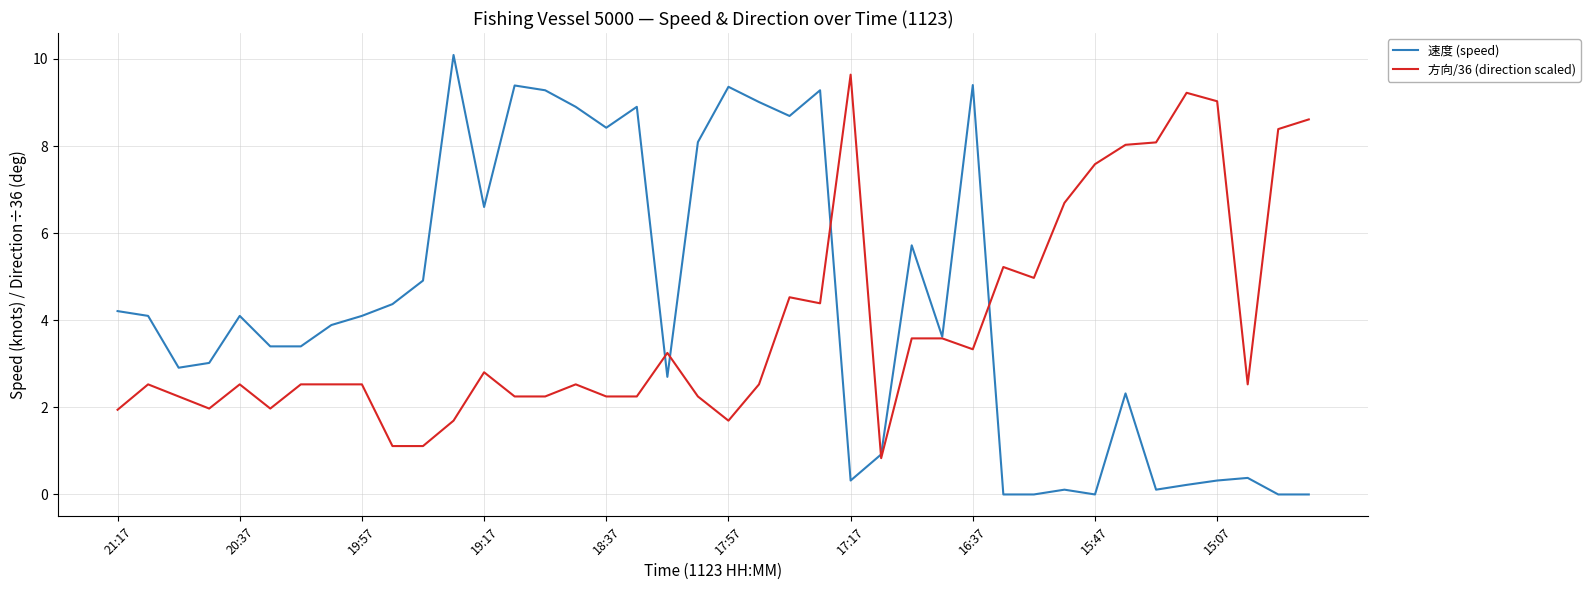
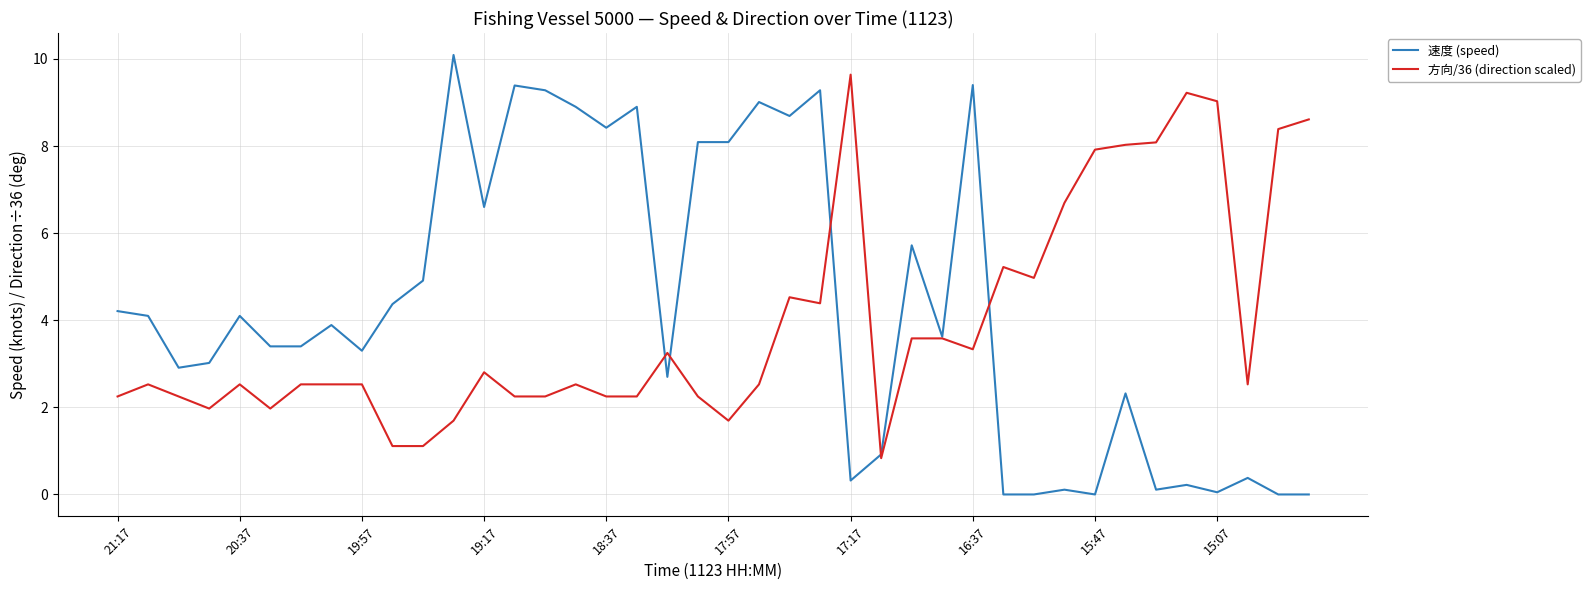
方向/36 (direction scaled), 21:17: 1.9 -> 2.3
速度 (speed), 19:57: 4.1 -> 3.3
速度 (speed), 17:57: 9.4 -> 8.1
方向/36 (direction scaled), 15:47: 7.6 -> 7.9
速度 (speed), 15:07: 0.3 -> 0.1
